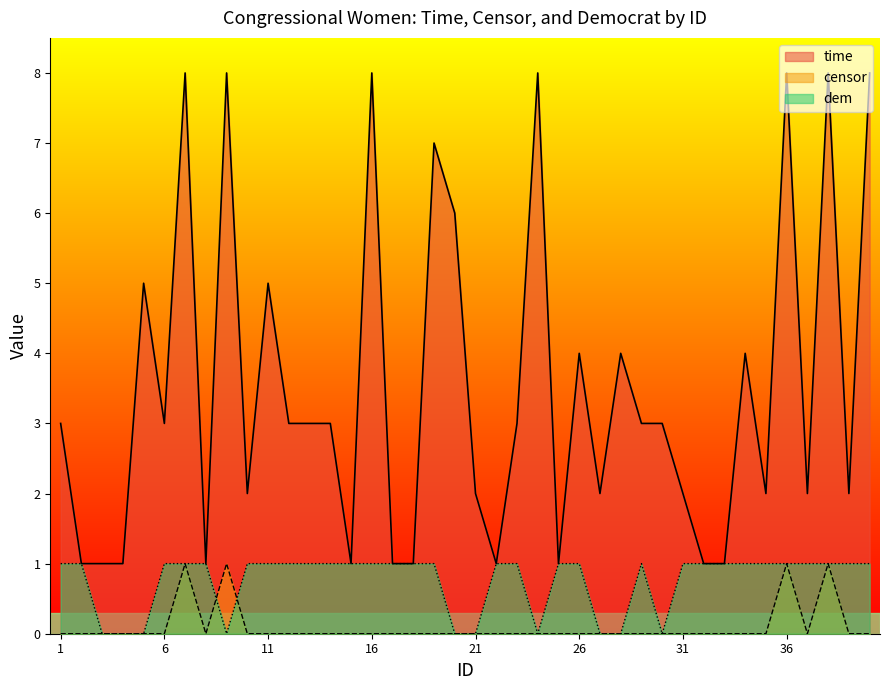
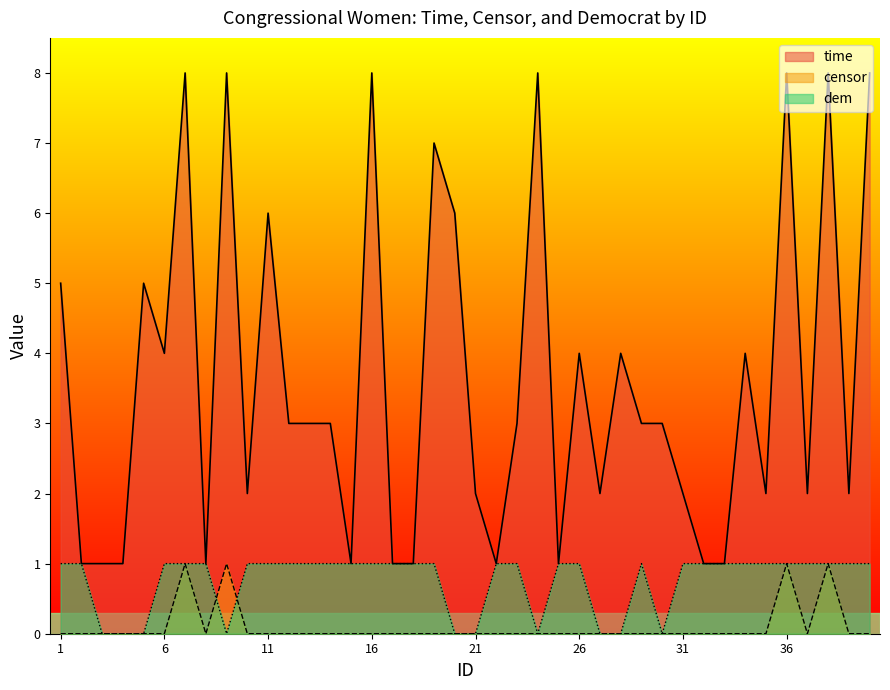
time, 1: 3 -> 5
time, 6: 3 -> 4
time, 11: 5 -> 6
